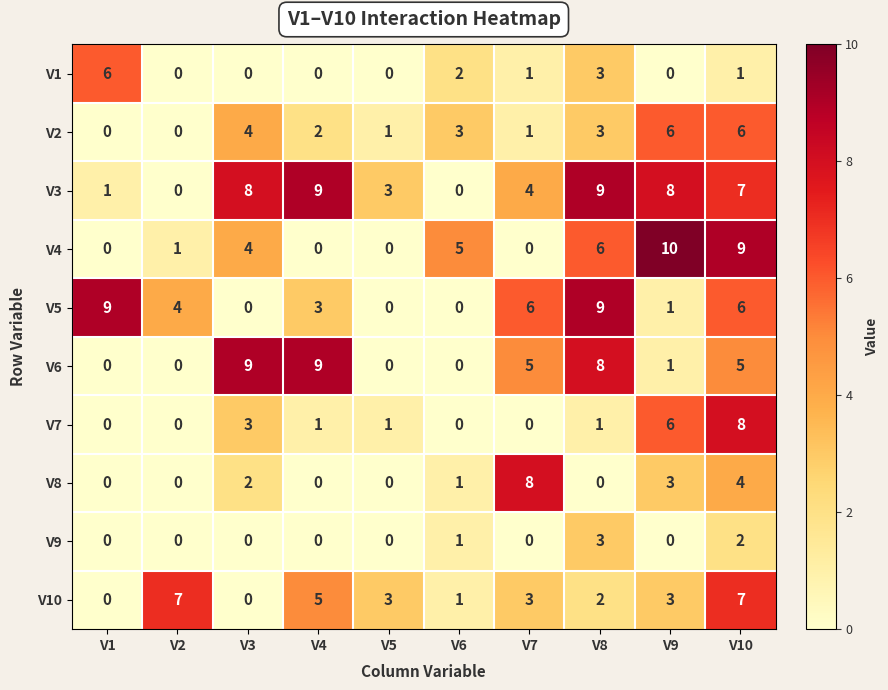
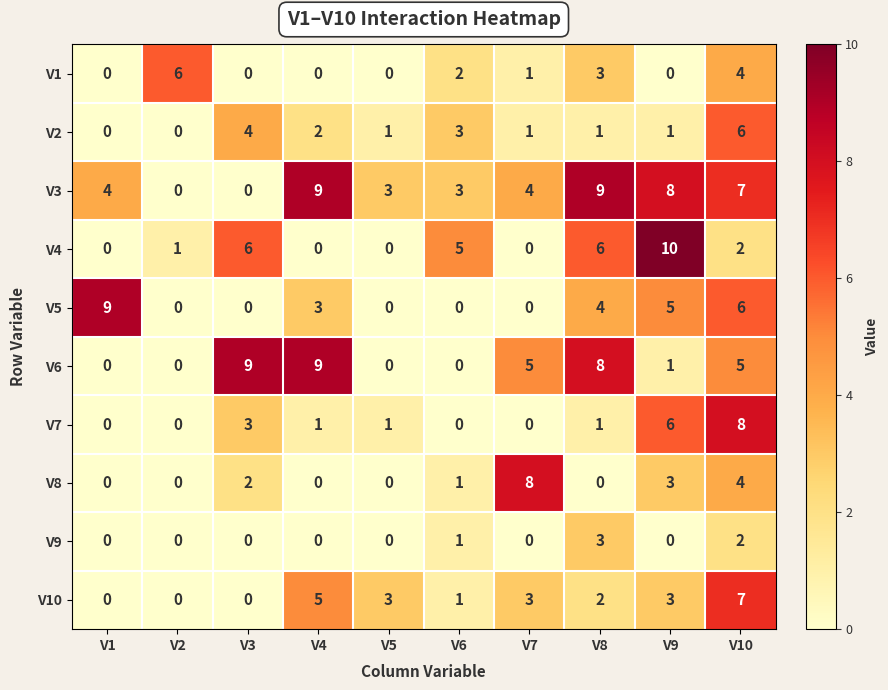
V1, V1: 6 -> 0
V1, V2: 0 -> 6
V1, V10: 1 -> 4
V2, V8: 3 -> 1
V2, V9: 6 -> 1
V3, V1: 1 -> 4
V3, V3: 8 -> 0
V3, V6: 0 -> 3
V4, V3: 4 -> 6
V4, V10: 9 -> 2
V5, V2: 4 -> 0
V5, V7: 6 -> 0
V5, V8: 9 -> 4
V5, V9: 1 -> 5
V10, V2: 7 -> 0
